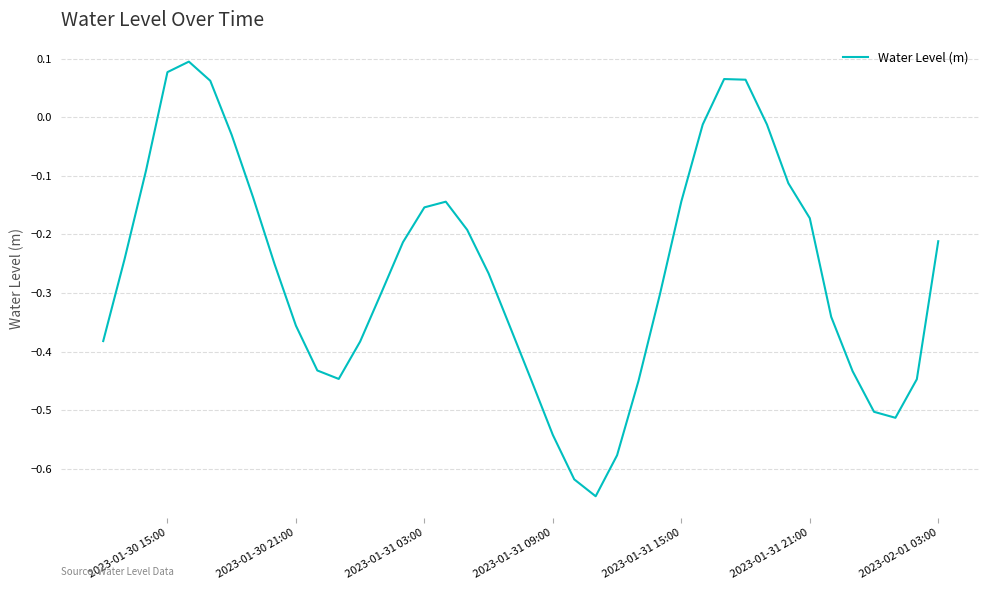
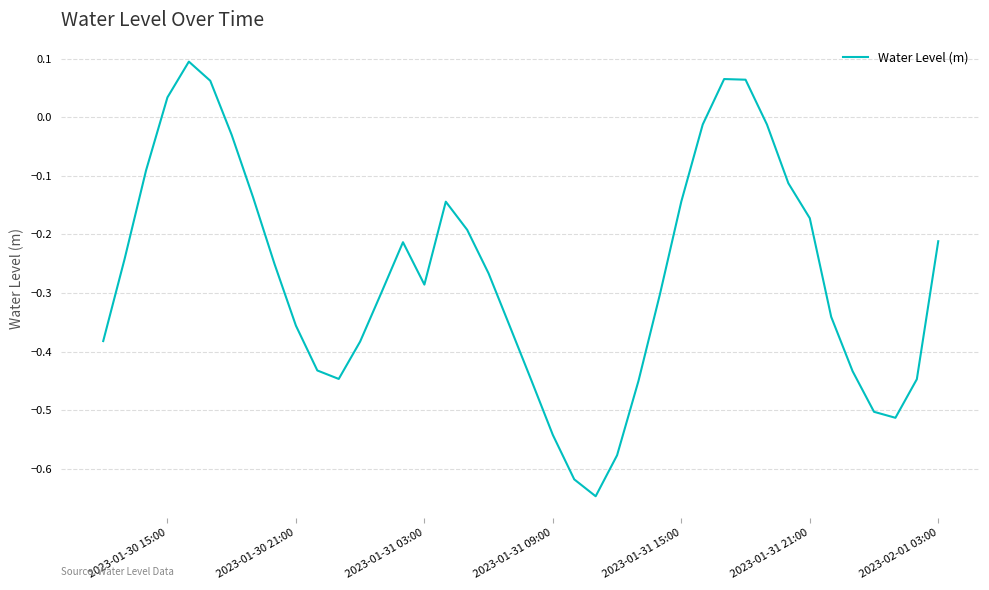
2023-01-30 15:00: 0.08 -> 0.03
2023-01-31 03:00: -0.15 -> -0.29
